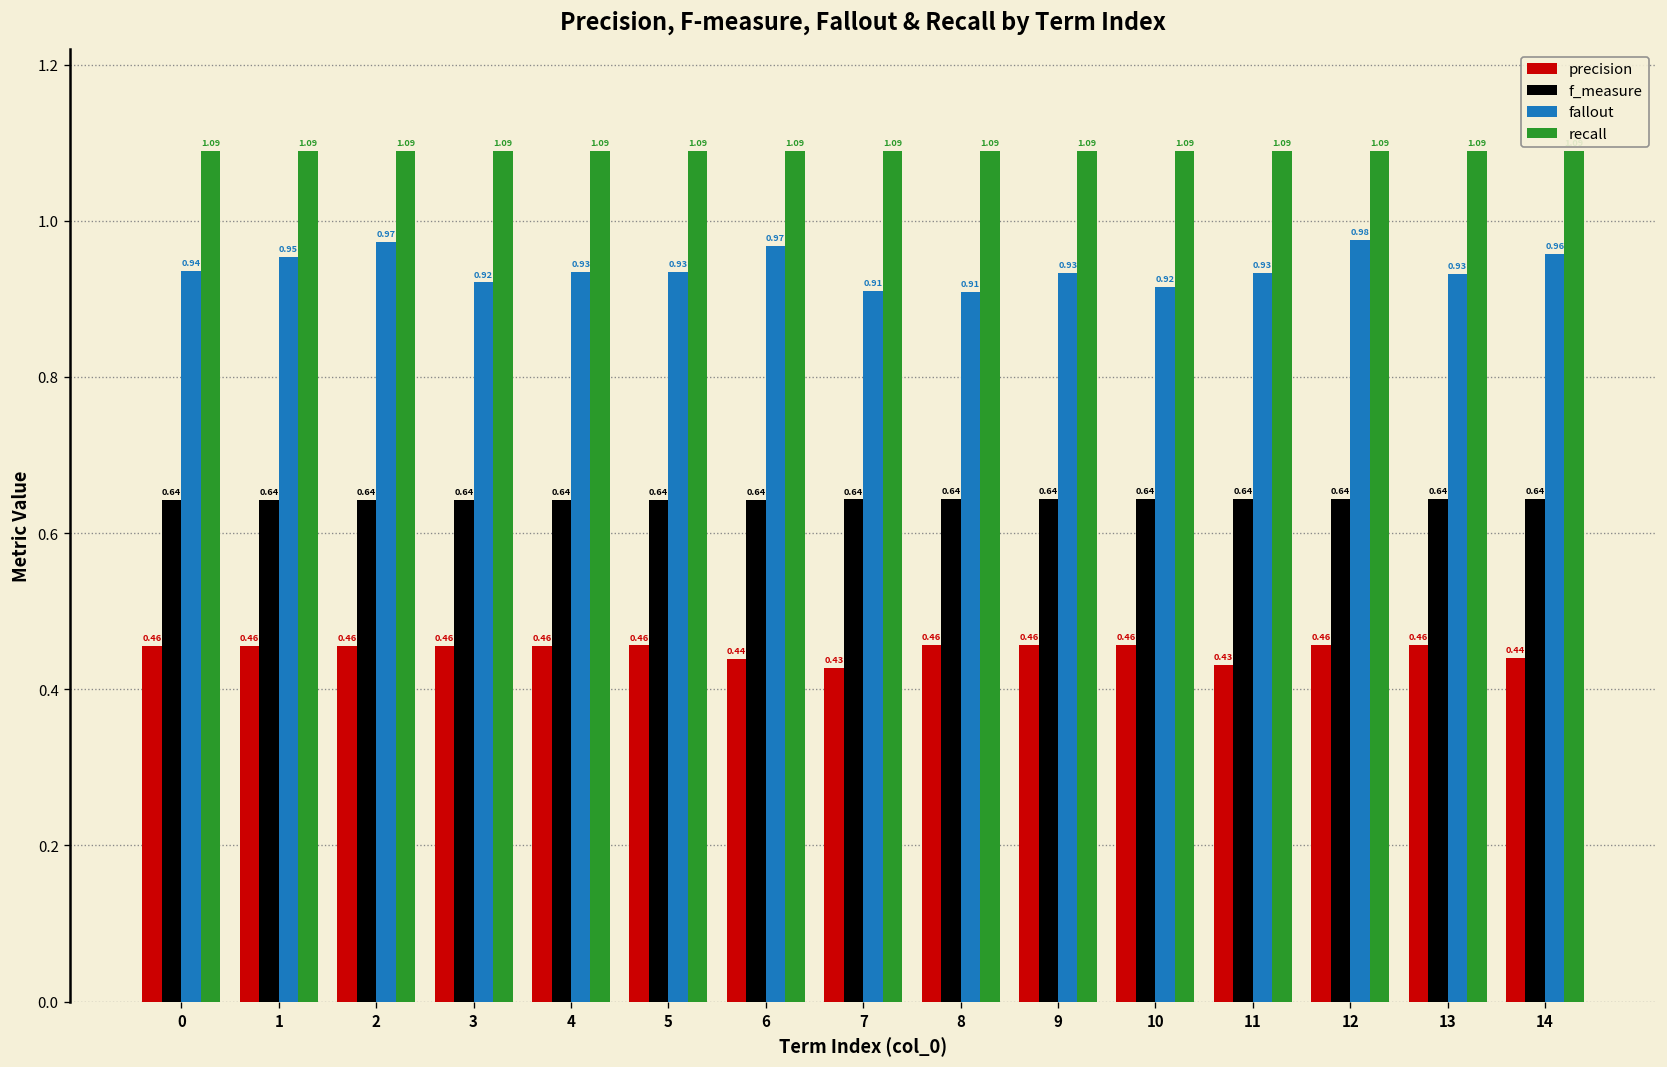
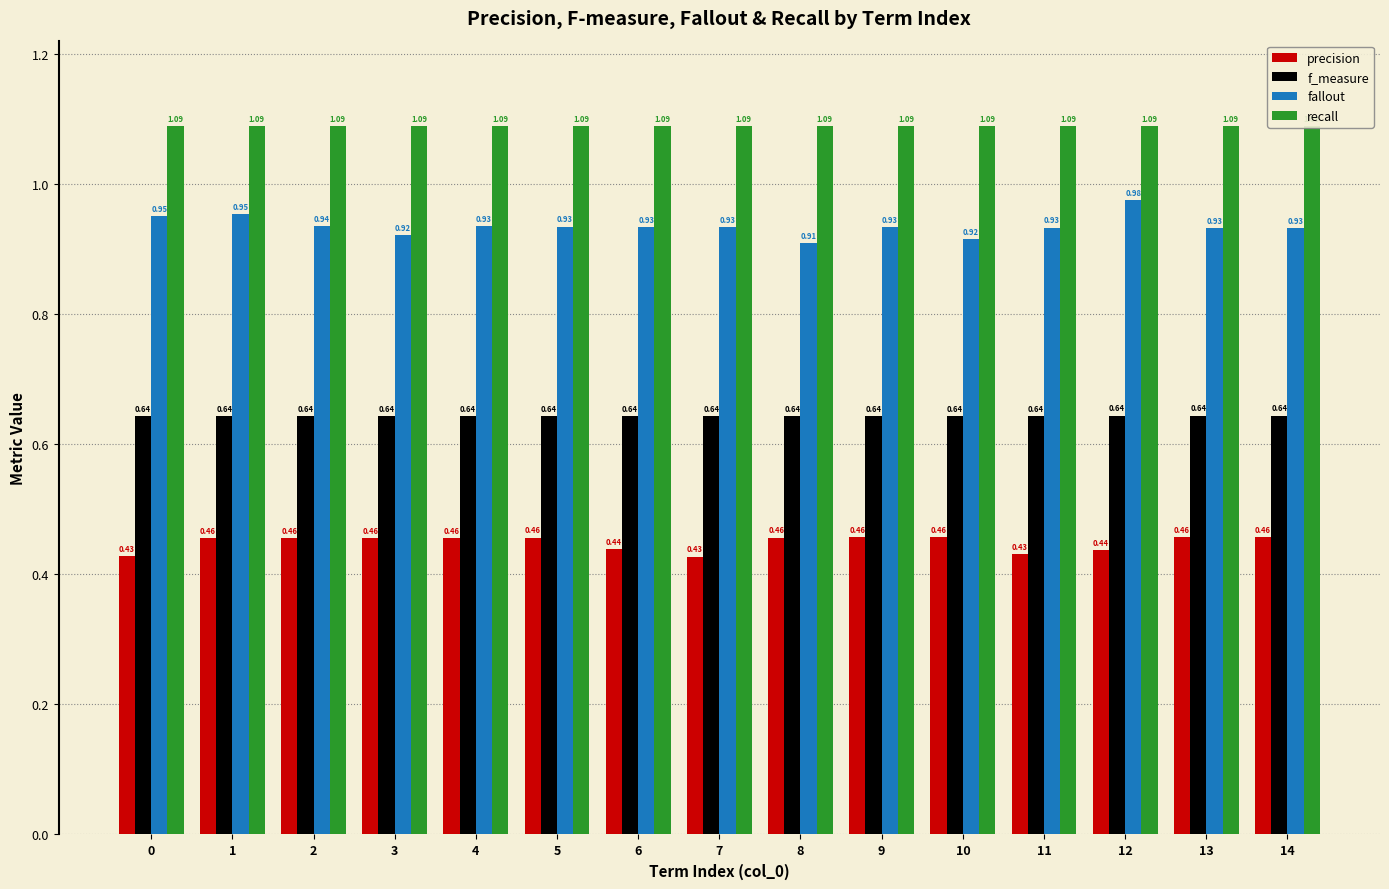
precision, 0: 0.46 -> 0.43
fallout, 0: 0.94 -> 0.95
fallout, 2: 0.97 -> 0.94
fallout, 6: 0.97 -> 0.93
fallout, 7: 0.91 -> 0.93
precision, 12: 0.46 -> 0.44
precision, 14: 0.44 -> 0.46
fallout, 14: 0.96 -> 0.93
